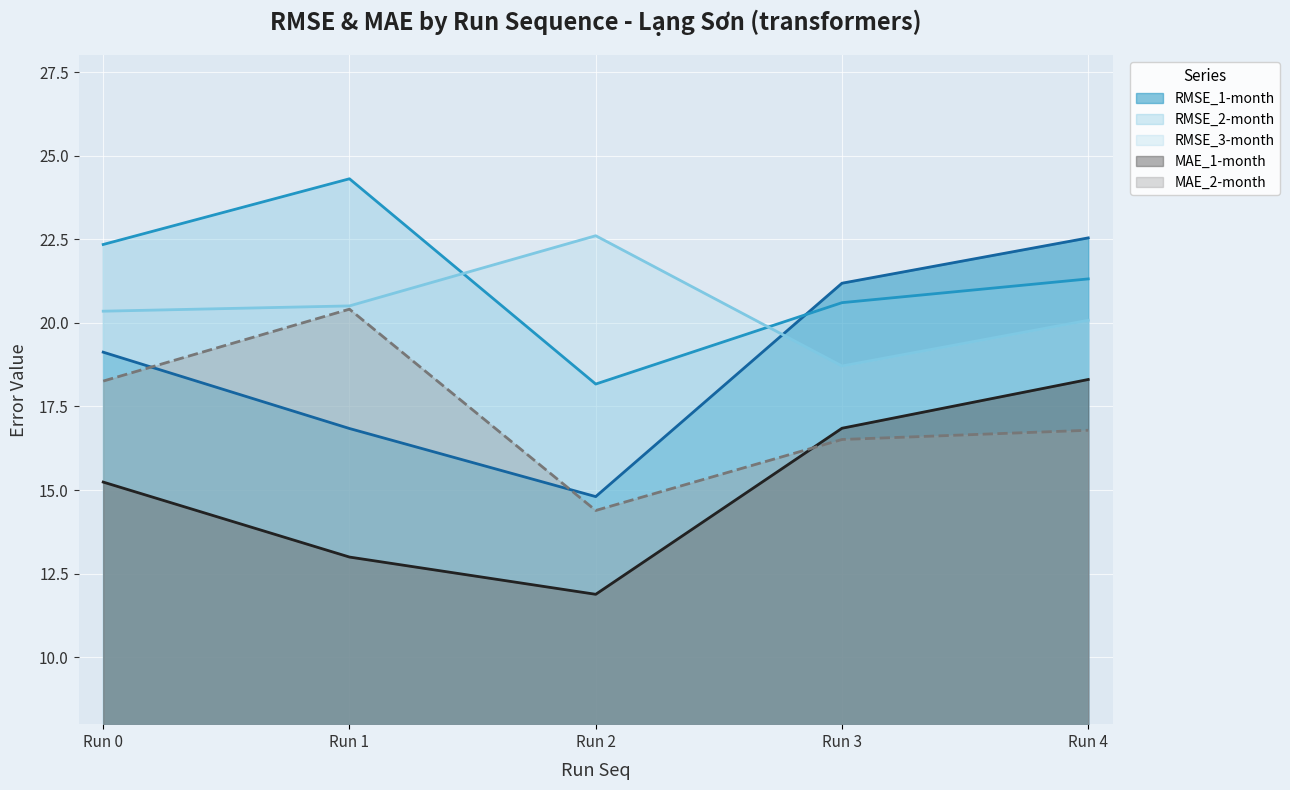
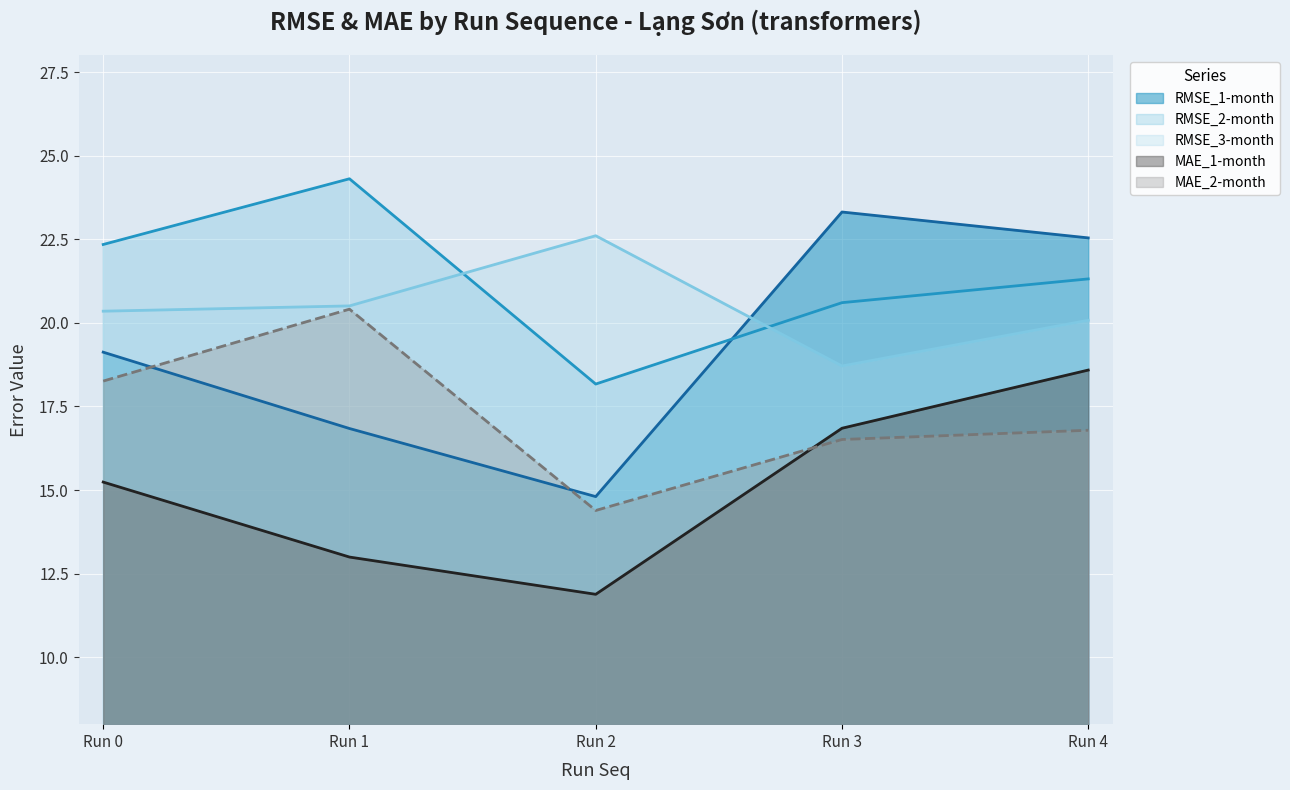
RMSE_1-month, Run 3: 21.2 -> 23.3
MAE_1-month, Run 4: 18.3 -> 18.6
